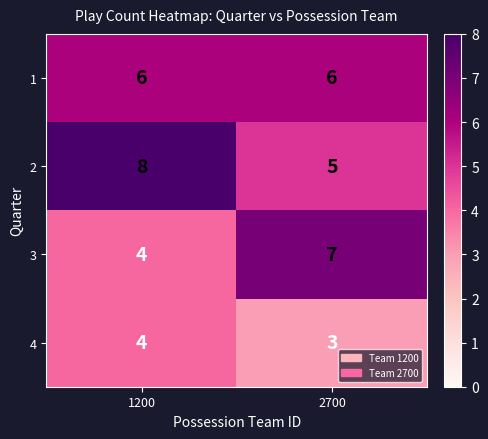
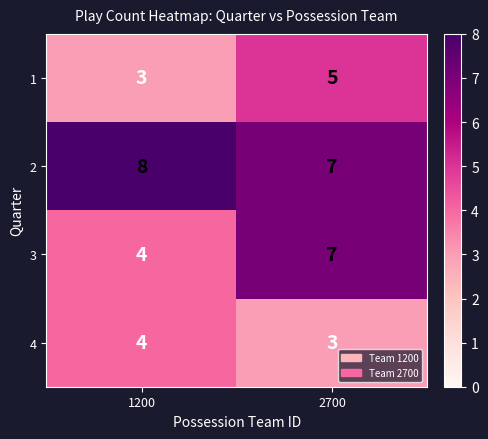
1, 1200: 6 -> 3
1, 2700: 6 -> 5
2, 2700: 5 -> 7
